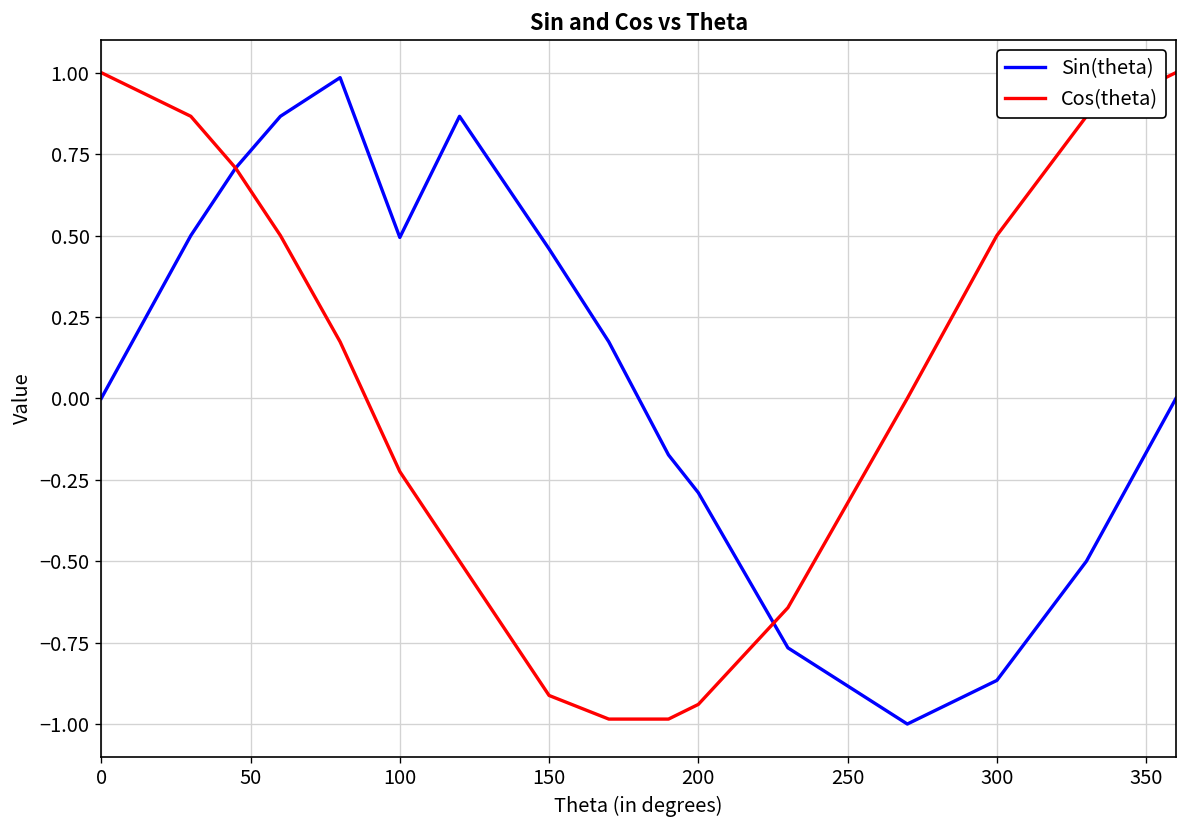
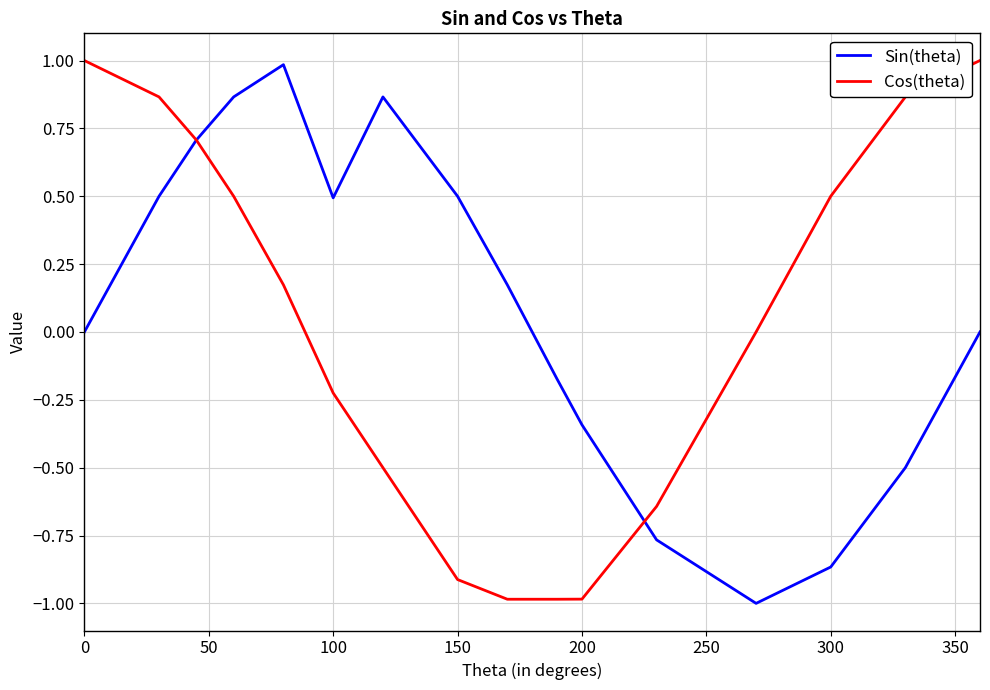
Sin(theta), 150: 0.46 -> 0.50
Sin(theta), 200: -0.29 -> -0.34
Cos(theta), 200: -0.94 -> -0.98
